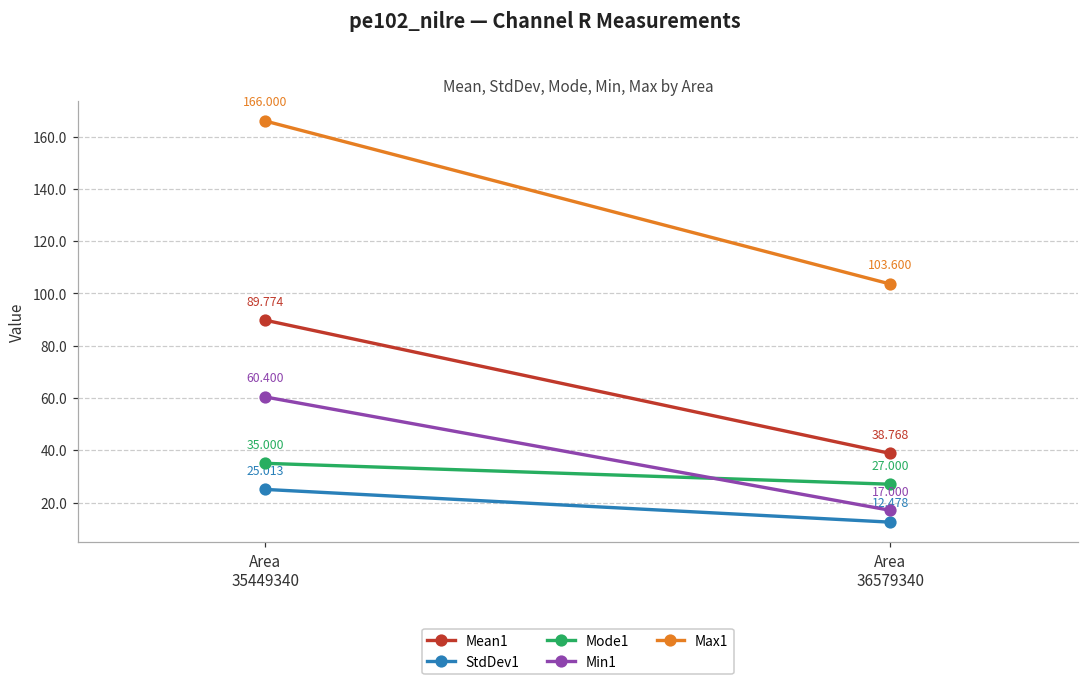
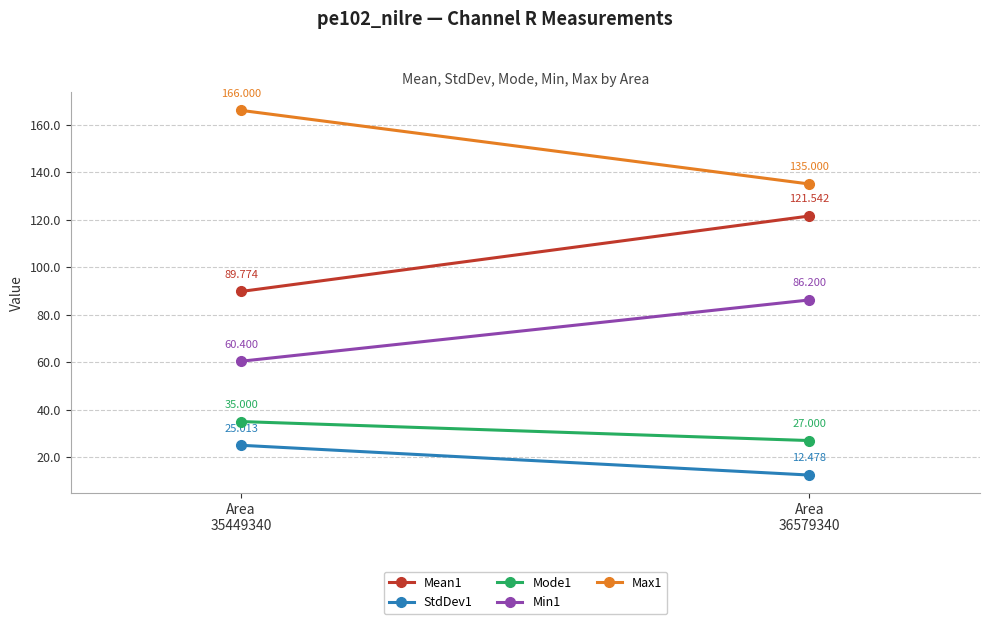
Mean1, Area 36579340: 38.768 -> 121.542
Min1, Area 36579340: 17.000 -> 86.200
Max1, Area 36579340: 103.600 -> 135.000
